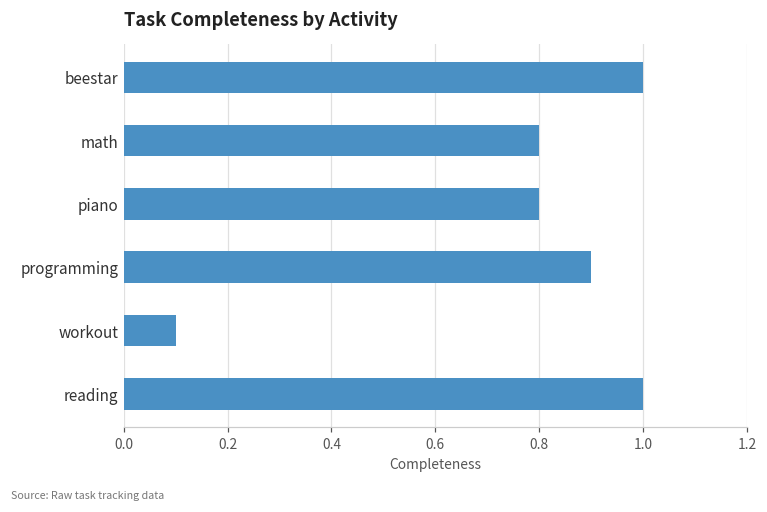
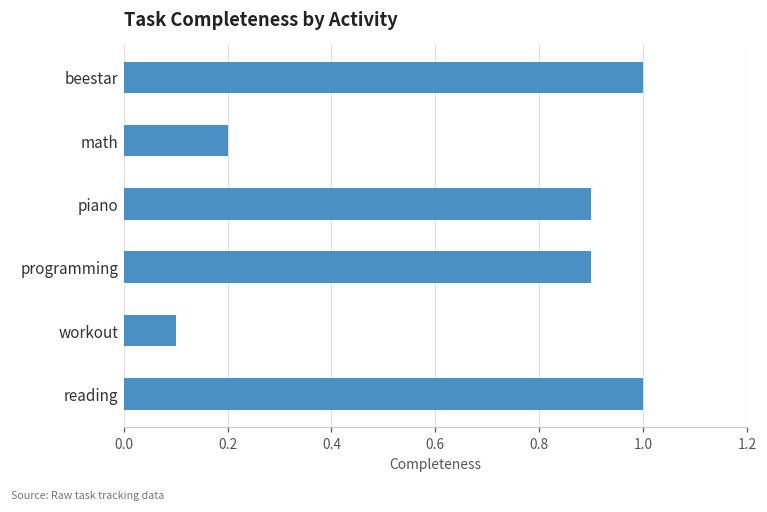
math: 0.8 -> 0.2
piano: 0.8 -> 0.9
